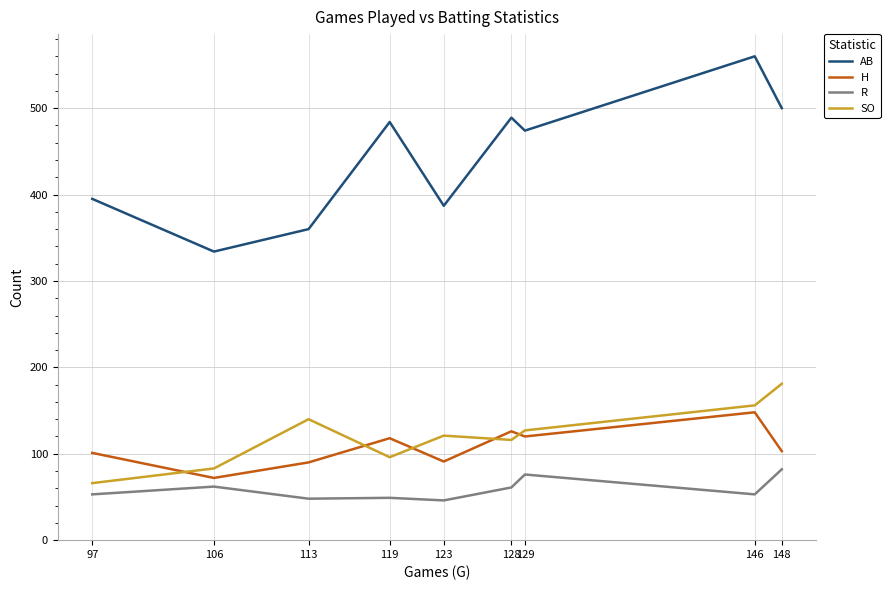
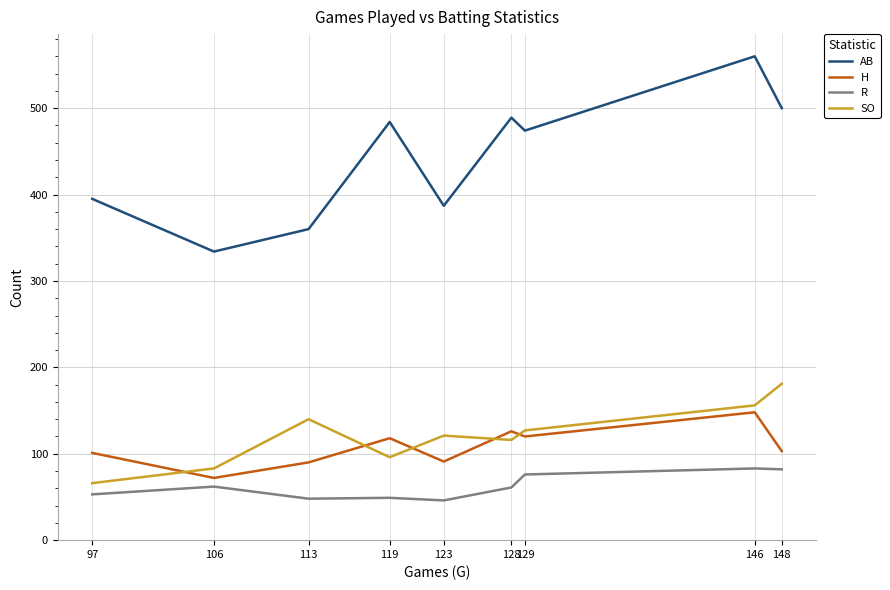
R, 146: 50 -> 80
